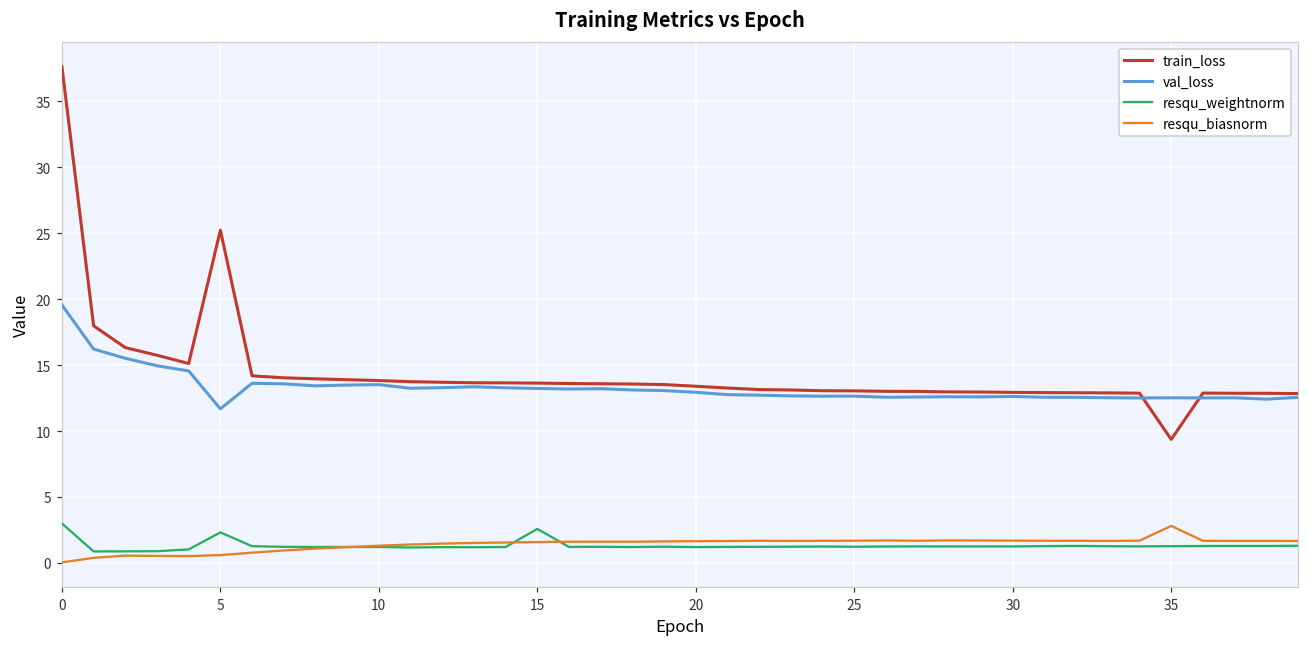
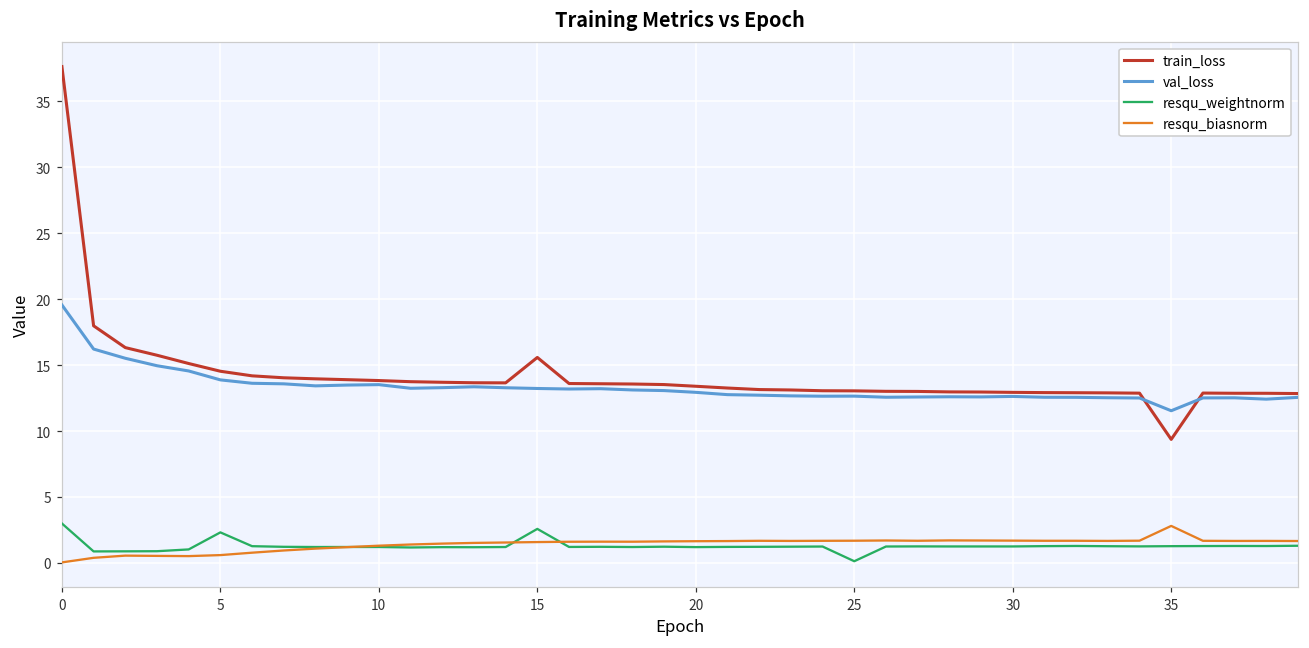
train_loss, 5: 25.2 -> 14.5
val_loss, 5: 11.7 -> 13.9
train_loss, 15: 13.6 -> 15.6
resqu_weightnorm, 25: 1.2 -> 0.1
val_loss, 35: 12.5 -> 11.5
